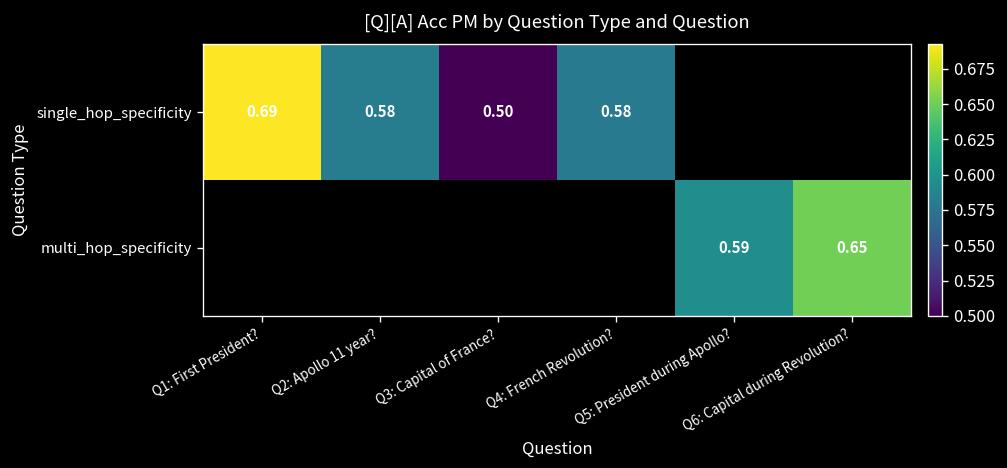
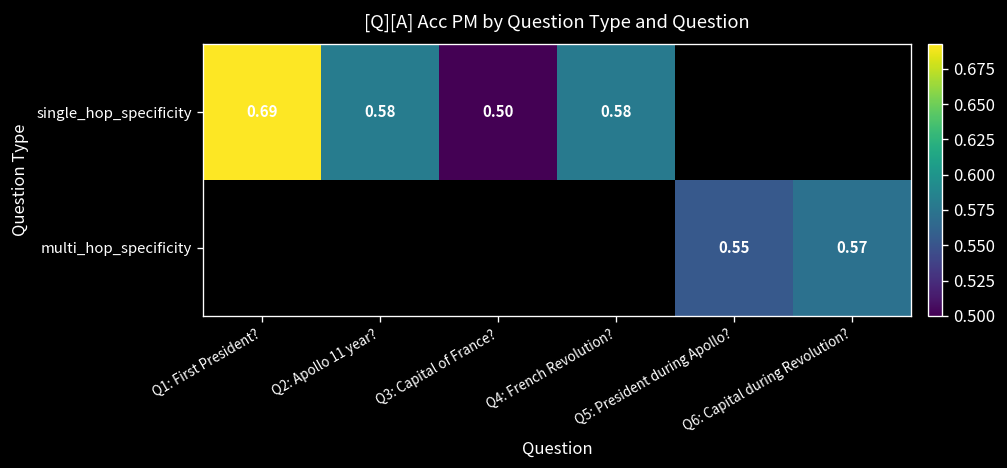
multi_hop_specificity, Q5: President during Apollo?: 0.59 -> 0.55
multi_hop_specificity, Q6: Capital during Revolution?: 0.65 -> 0.57
